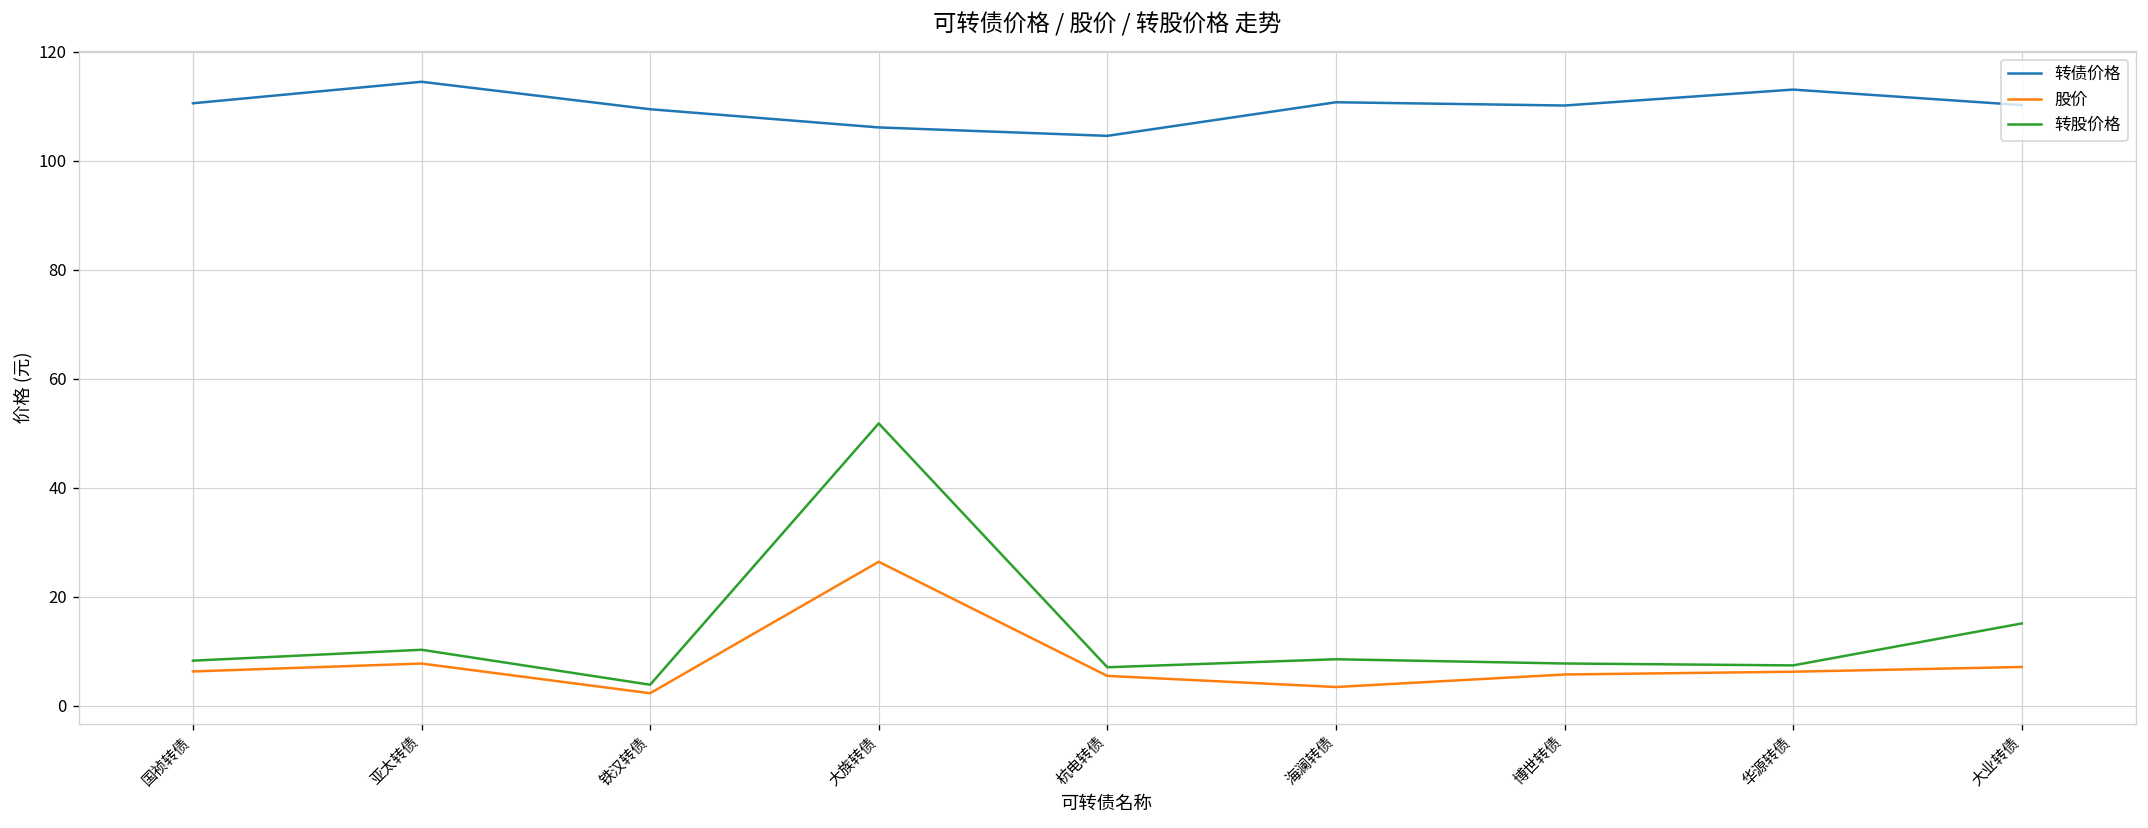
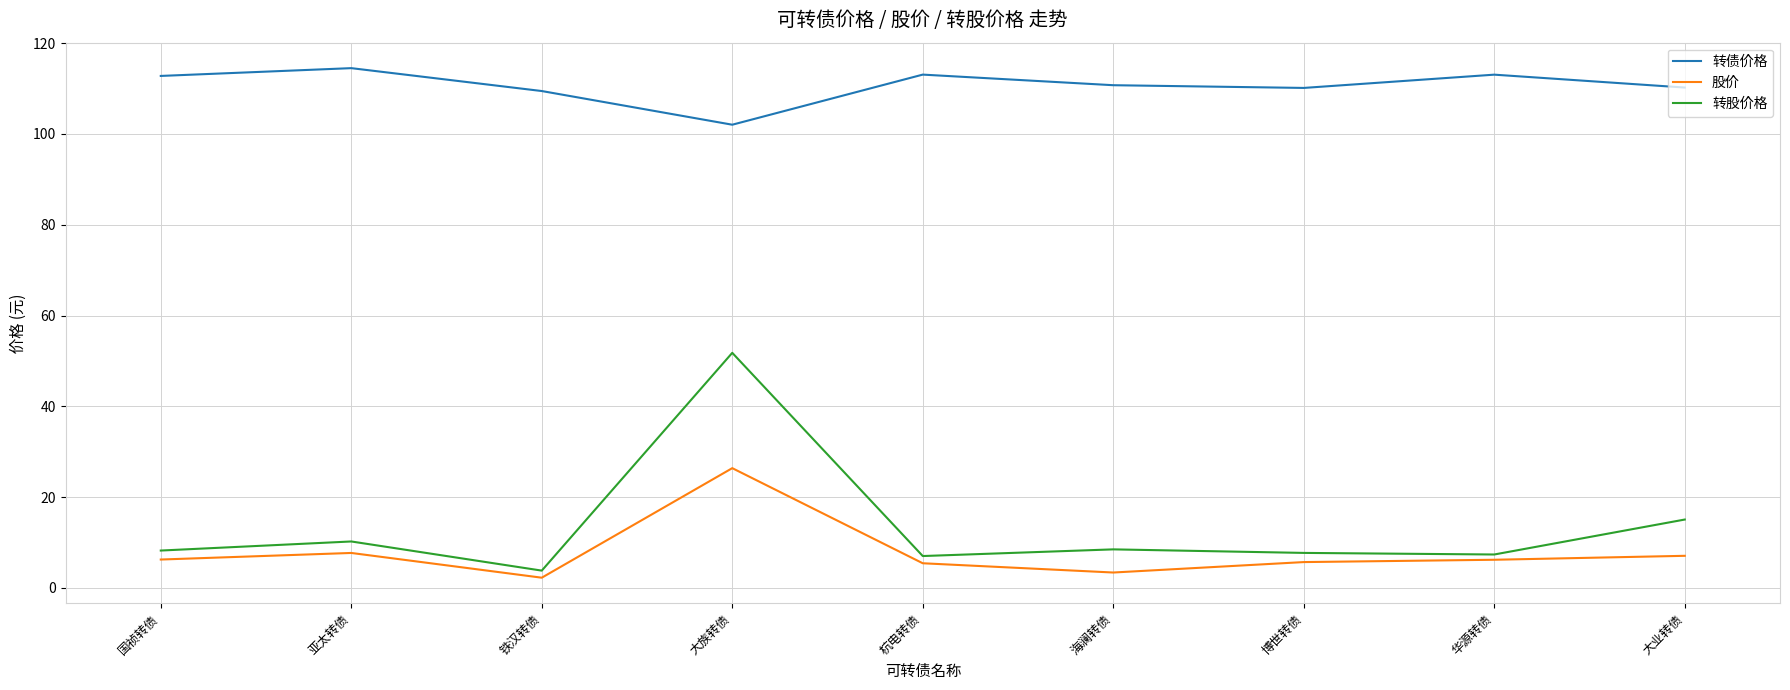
转债价格, 国祯转债: 111 -> 113
转债价格, 大族转债: 106 -> 102
转债价格, 杭电转债: 105 -> 113
